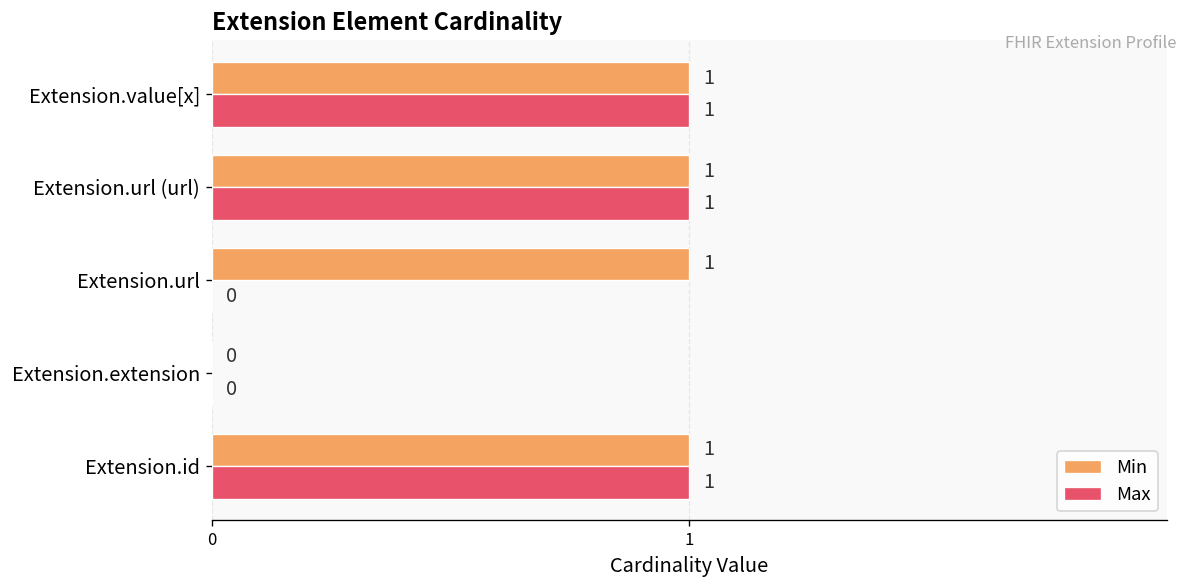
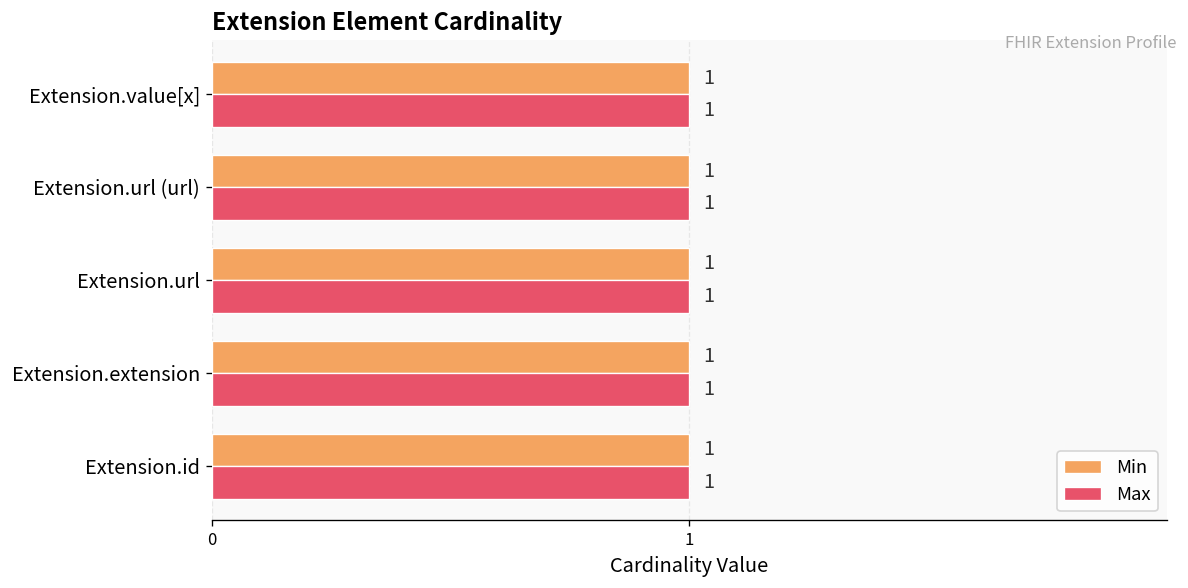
Max, Extension.url: 0 -> 1
Min, Extension.extension: 0 -> 1
Max, Extension.extension: 0 -> 1
